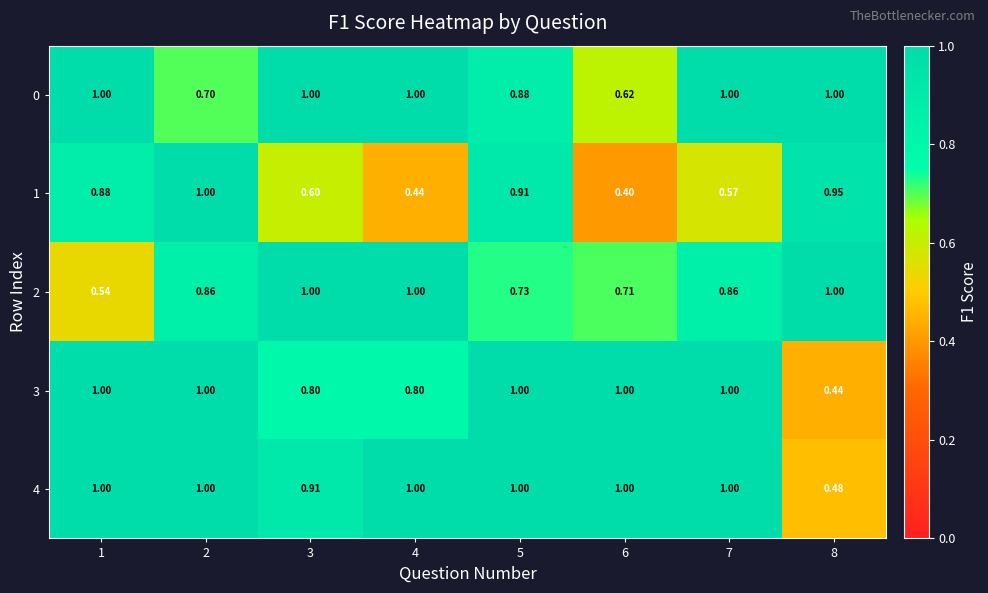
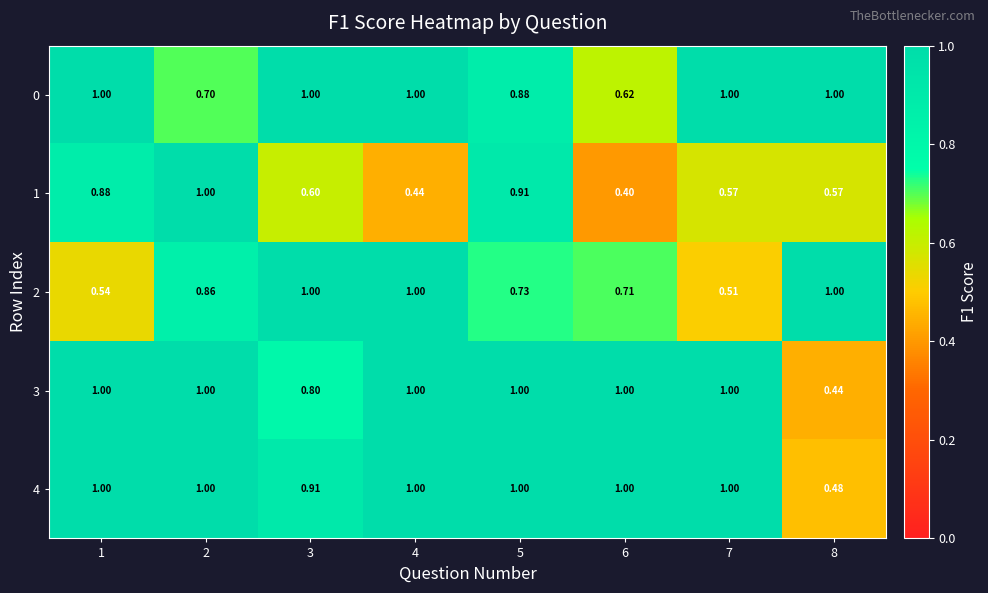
1, 8: 0.95 -> 0.57
2, 7: 0.86 -> 0.51
3, 4: 0.80 -> 1.00
